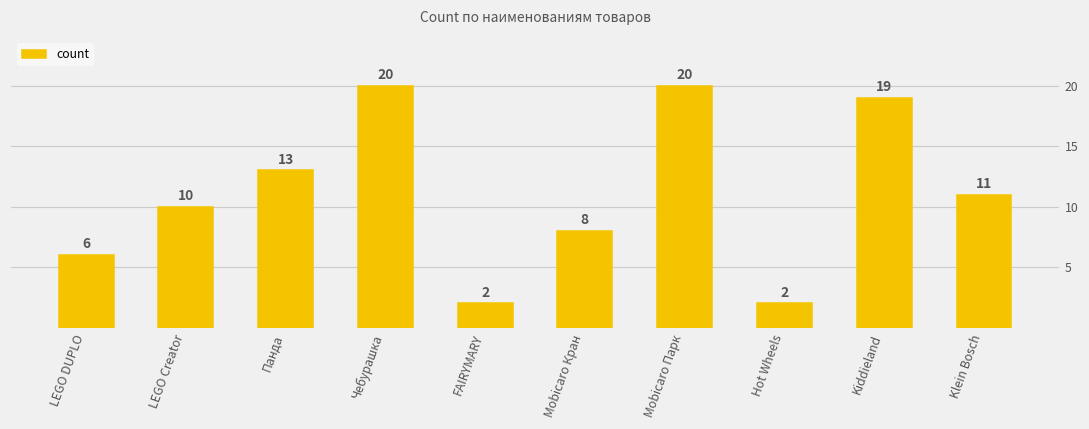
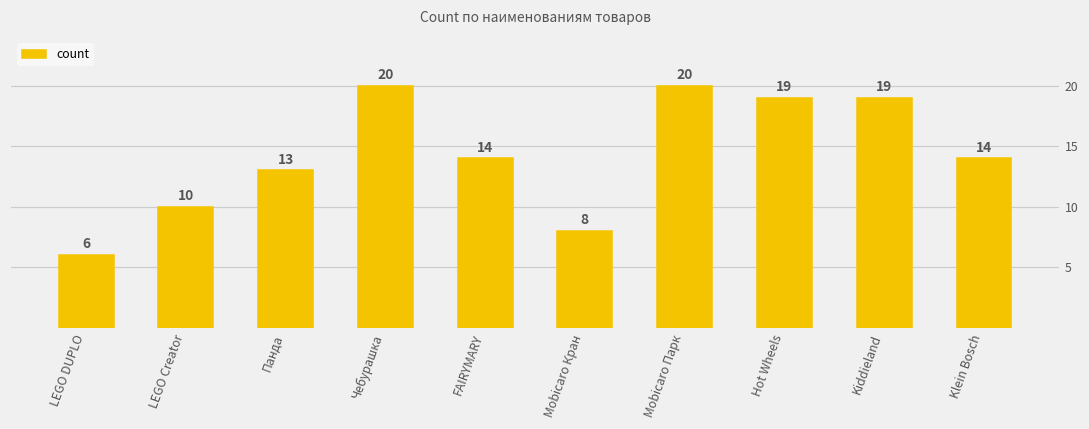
FAIRYMARY: 2 -> 14
Hot Wheels: 2 -> 19
Klein Bosch: 11 -> 14
